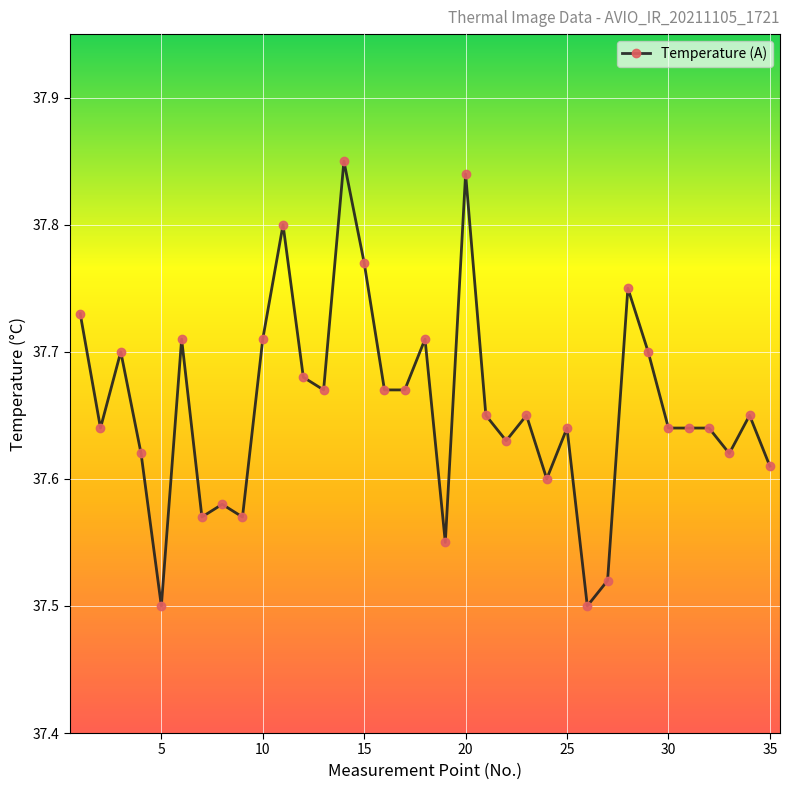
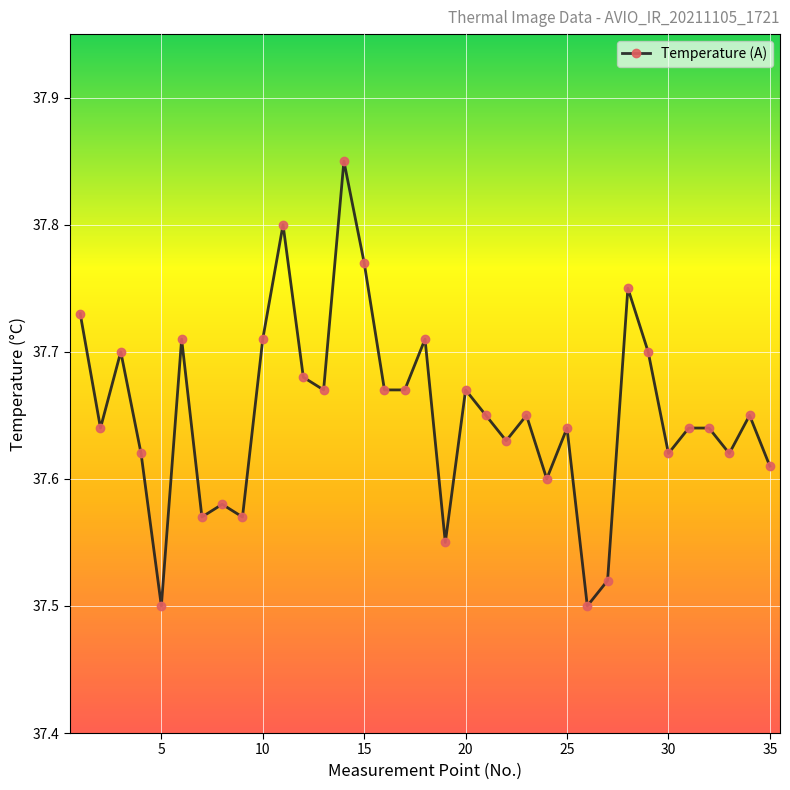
20: 37.84 -> 37.67
30: 37.64 -> 37.62
